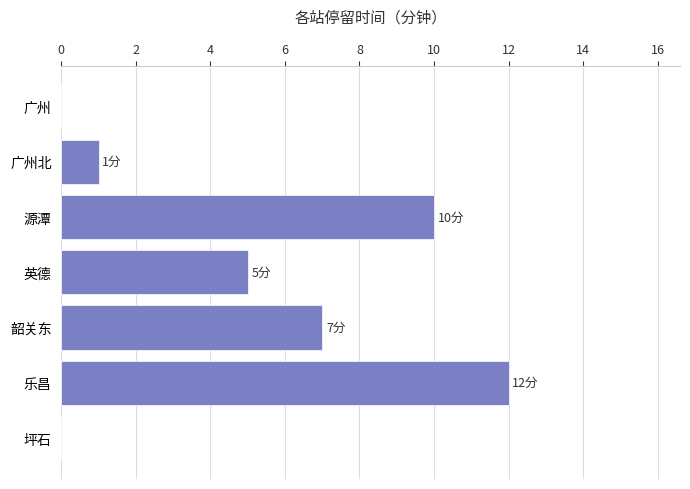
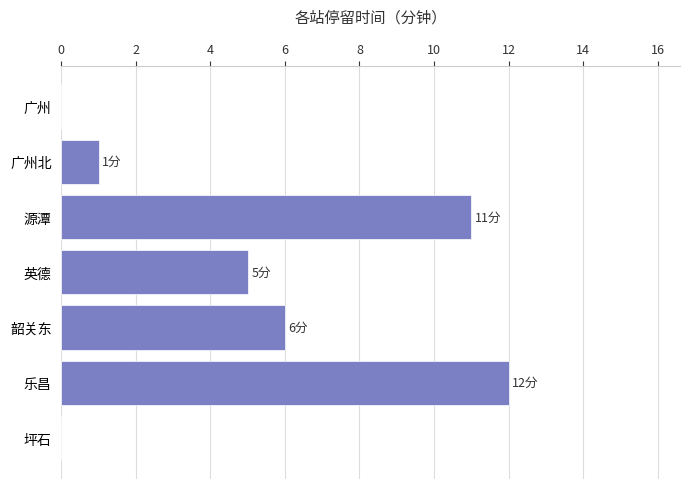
源潭: 10分 -> 11分
韶关东: 7分 -> 6分
